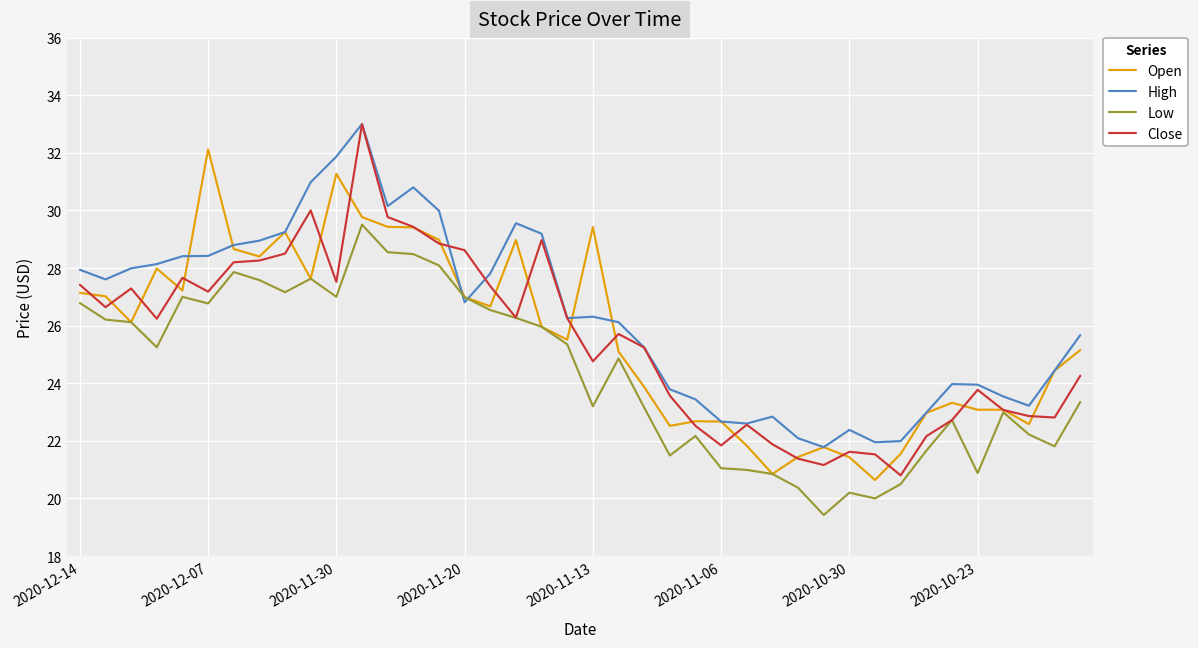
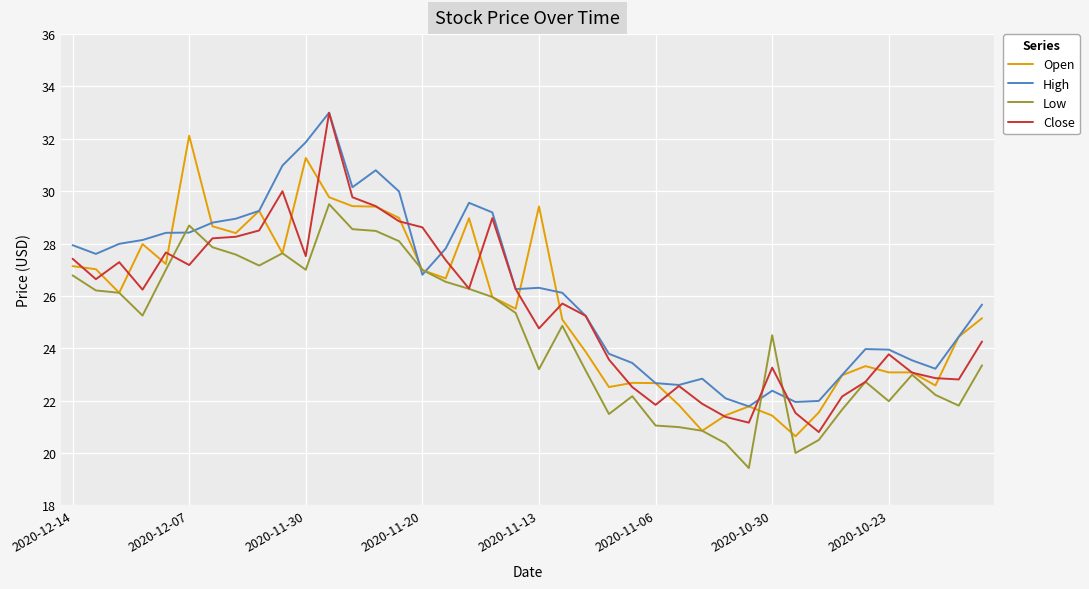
Low, 2020-12-07: 26.8 -> 28.7
Low, 2020-10-30: 20.2 -> 24.5
Close, 2020-10-30: 21.6 -> 23.3
Low, 2020-10-23: 20.9 -> 22.0
